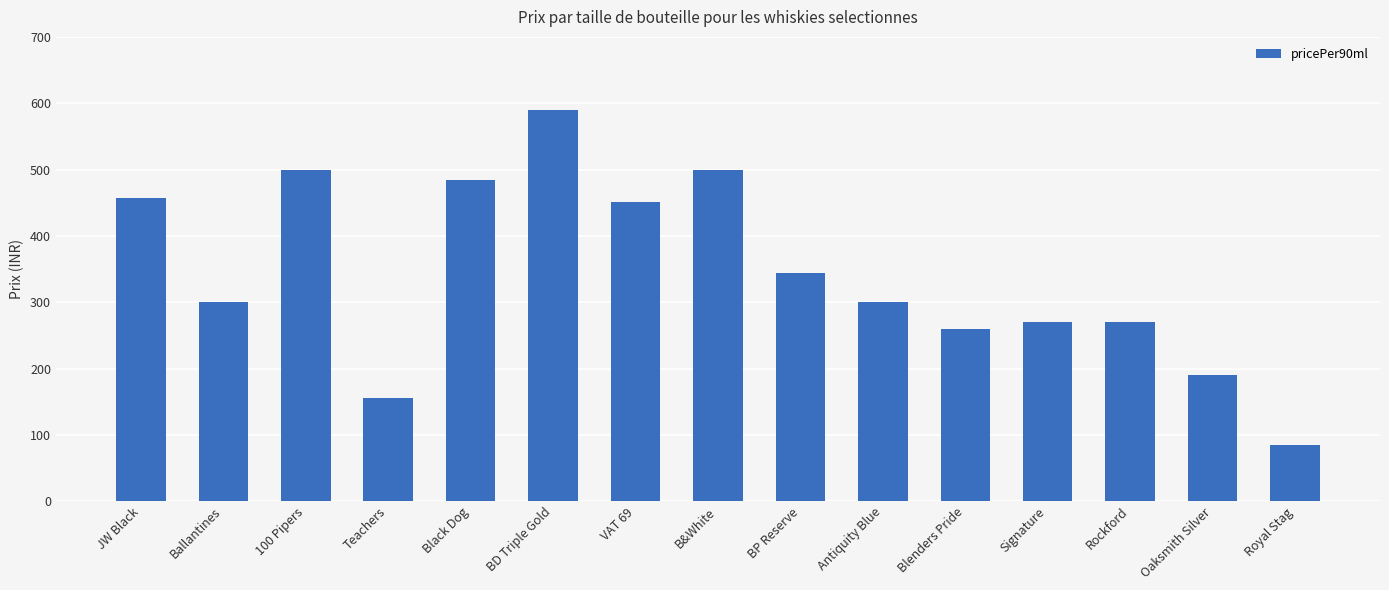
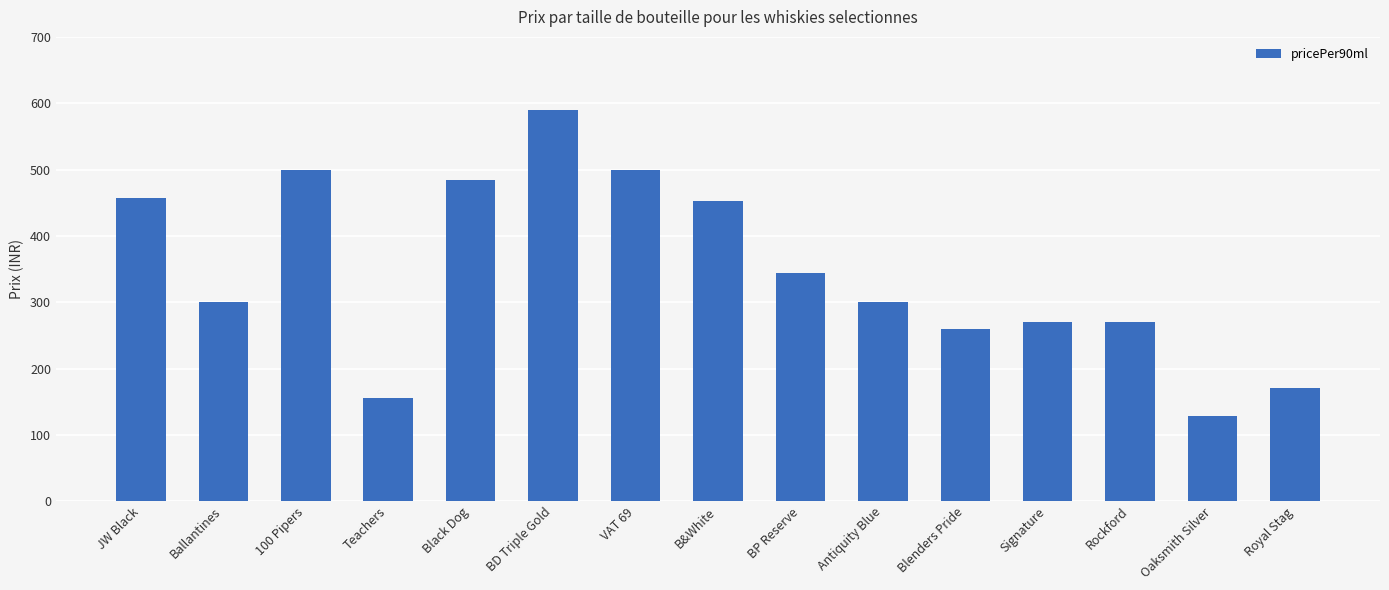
VAT 69: 450 -> 500
B&White: 500 -> 450
Oaksmith Silver: 190 -> 130
Royal Stag: 90 -> 170
